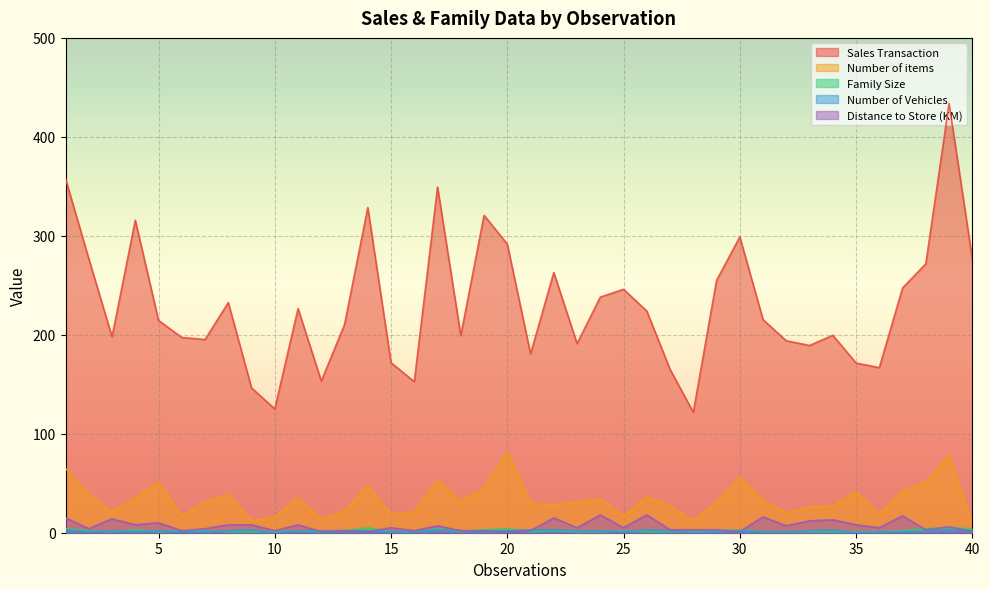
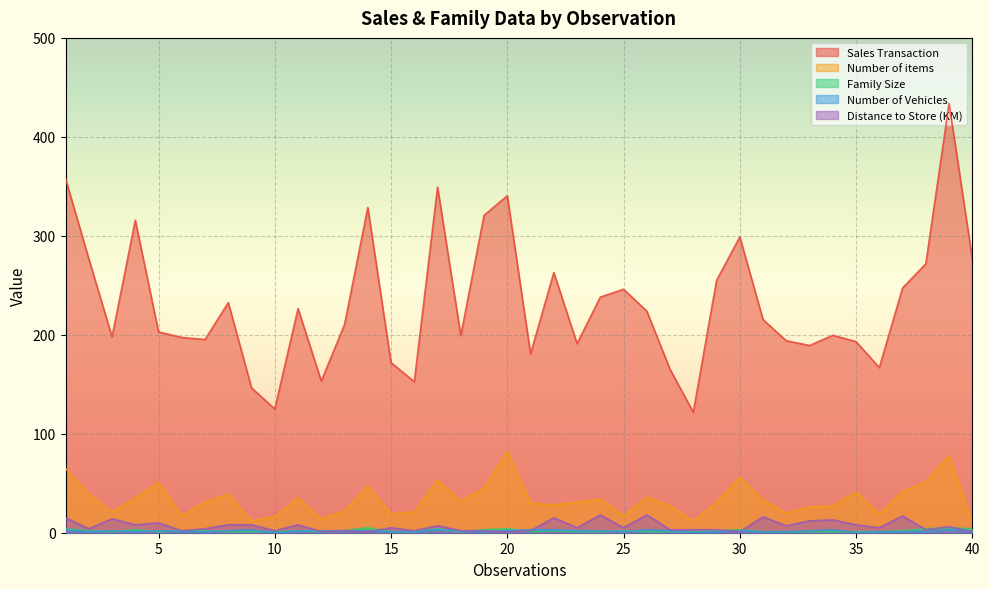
Sales Transaction, 5: 210 -> 200
Sales Transaction, 20: 290 -> 340
Sales Transaction, 35: 170 -> 190
